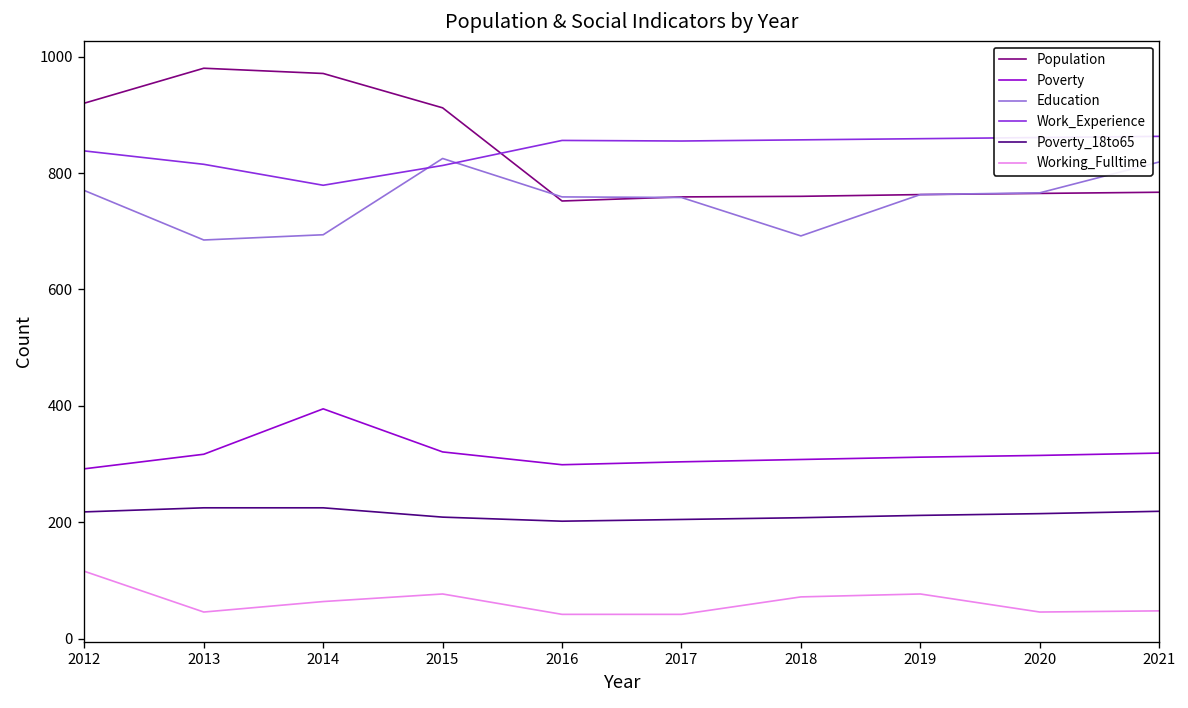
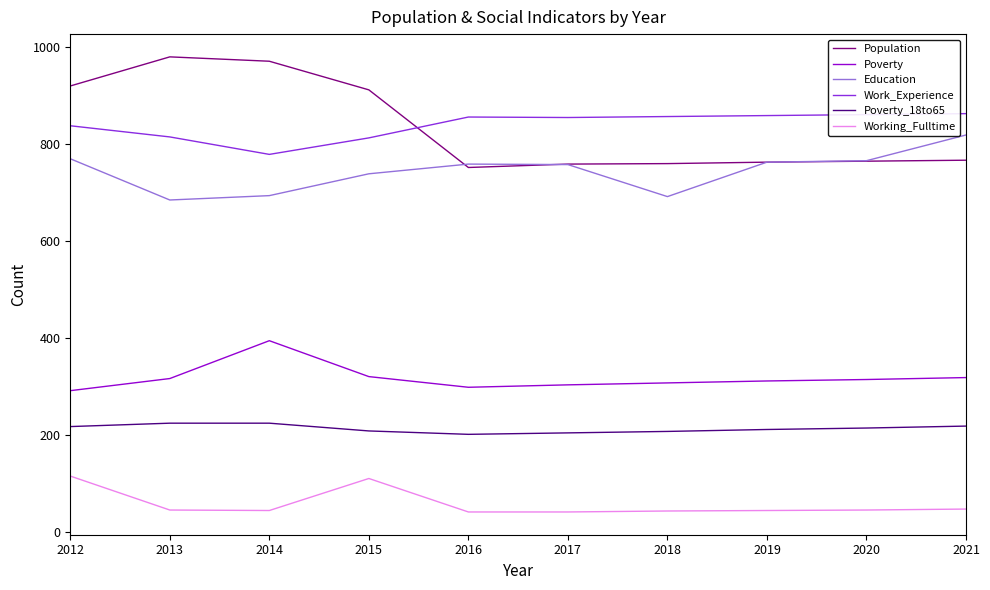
Working_Fulltime, 2014: 60 -> 50
Education, 2015: 830 -> 740
Working_Fulltime, 2015: 80 -> 110
Working_Fulltime, 2018: 70 -> 40
Working_Fulltime, 2019: 80 -> 50
